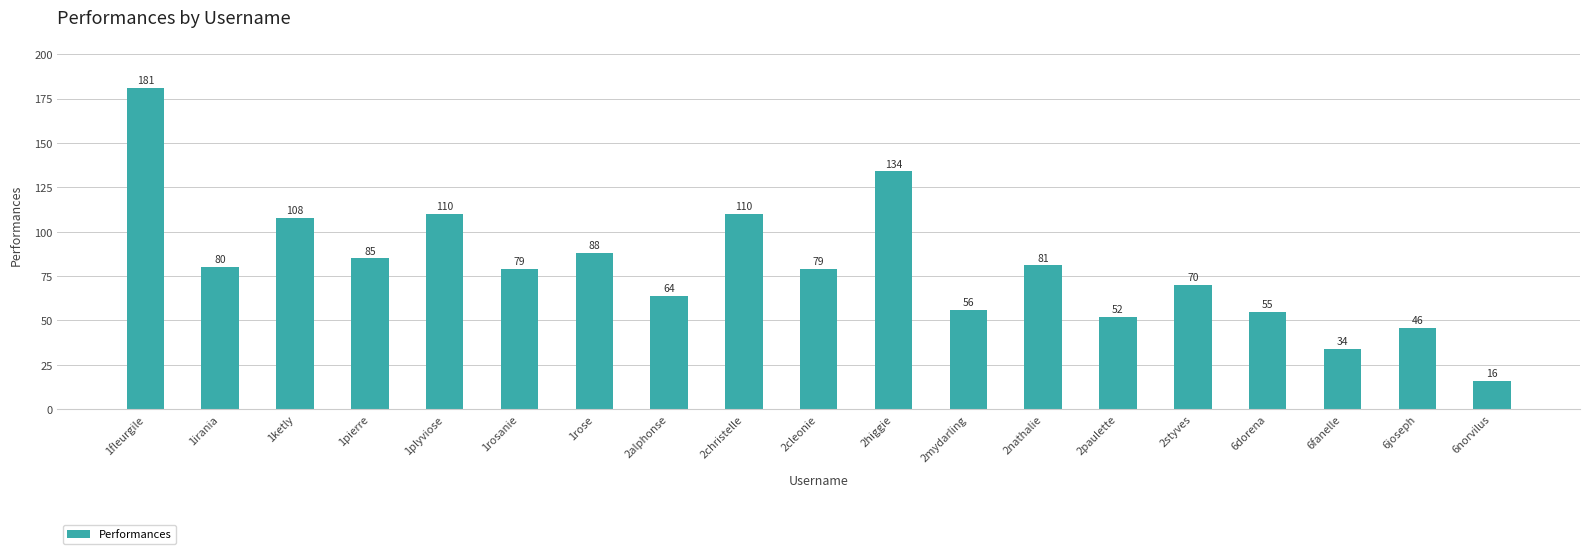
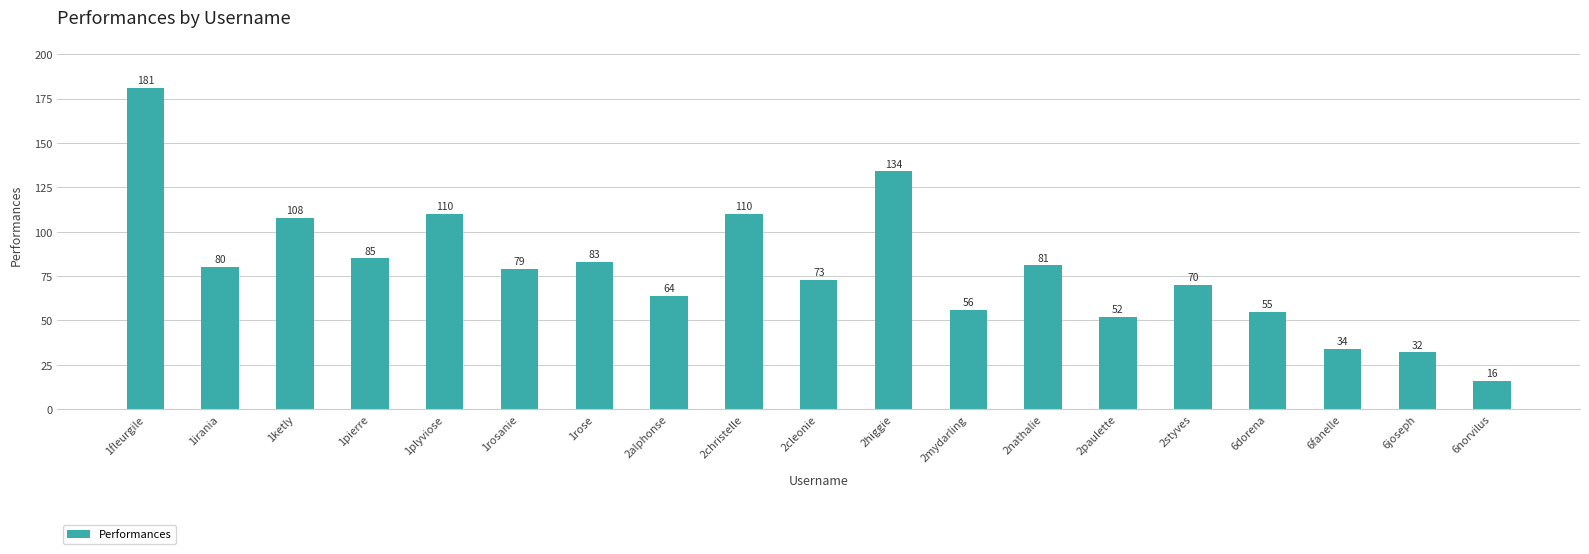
1rose: 88 -> 83
2cleonie: 79 -> 73
6joseph: 46 -> 32
